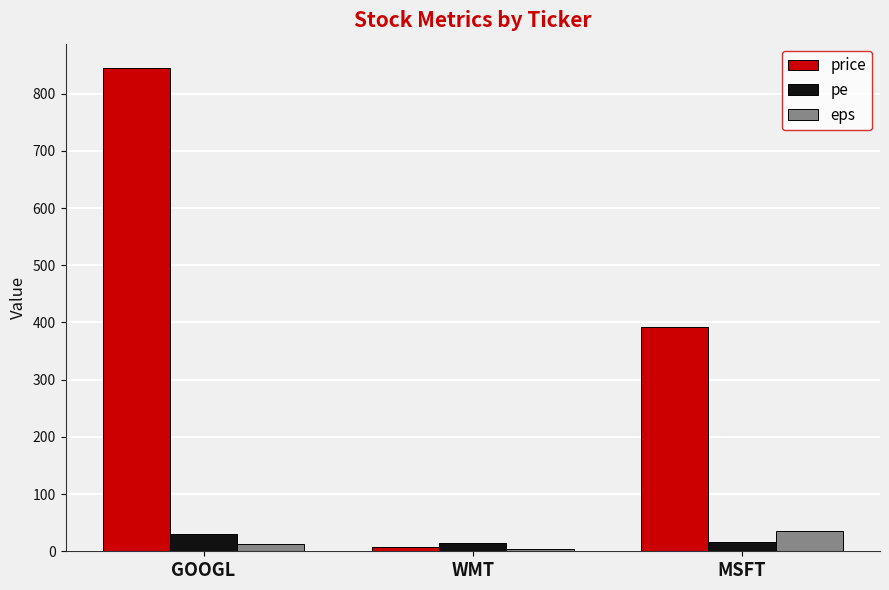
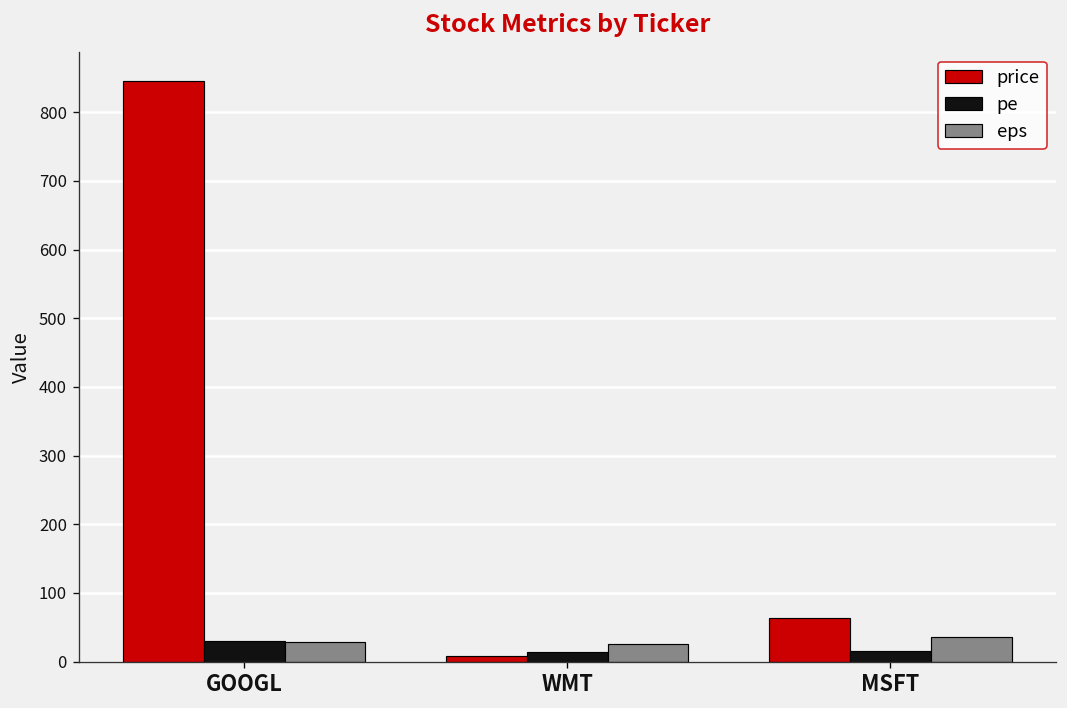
eps, GOOGL: 10 -> 30
eps, WMT: 0 -> 30
price, MSFT: 390 -> 60
